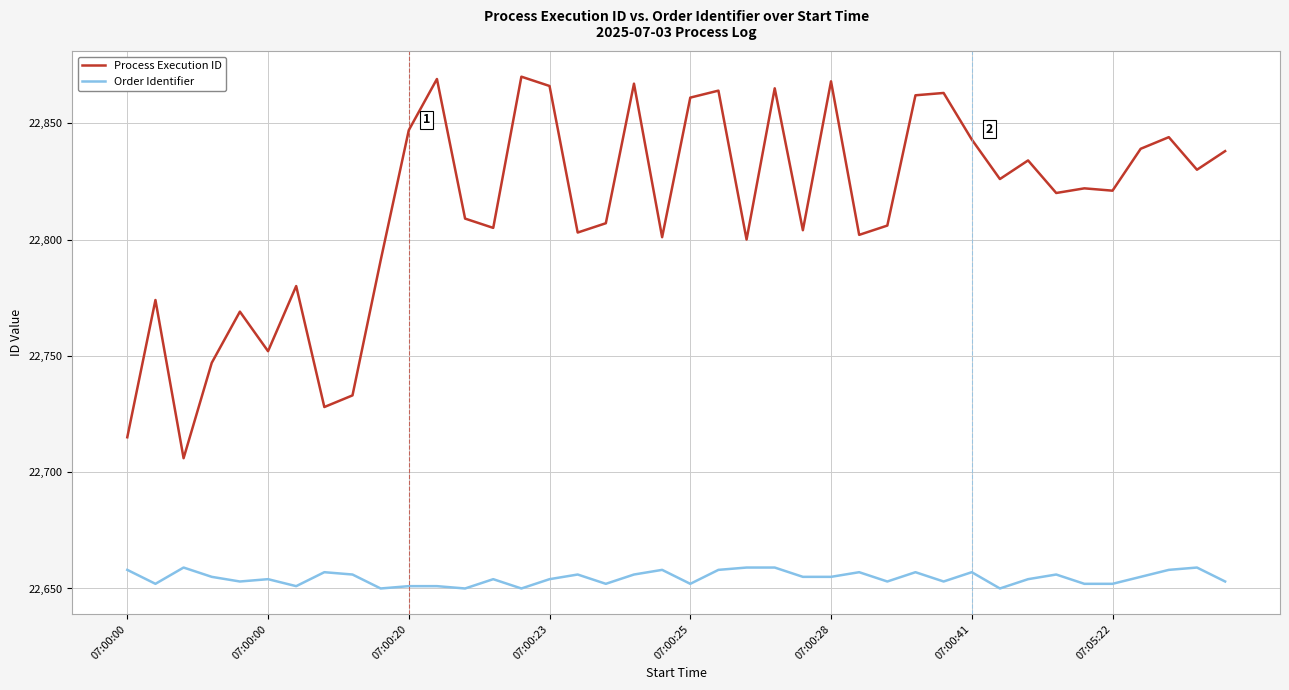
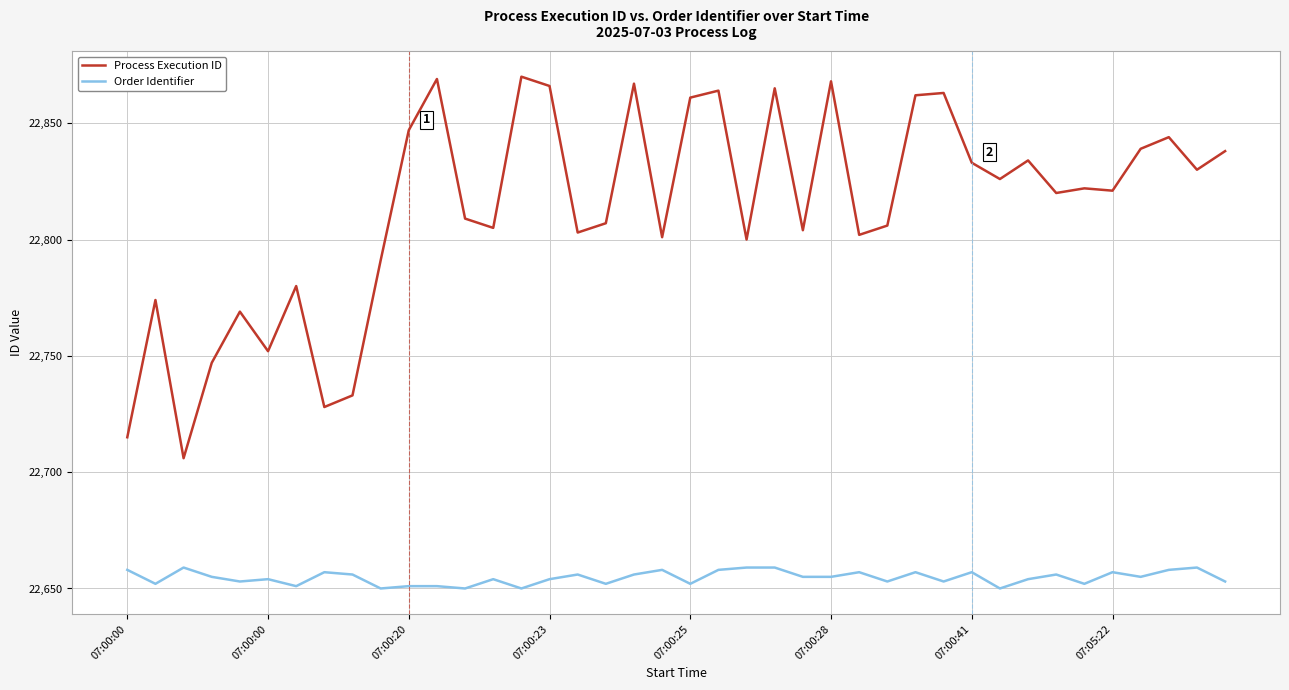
Process Execution ID, 07:00:41: 22,843 -> 22,833
Order Identifier, 07:05:22: 22,652 -> 22,657
